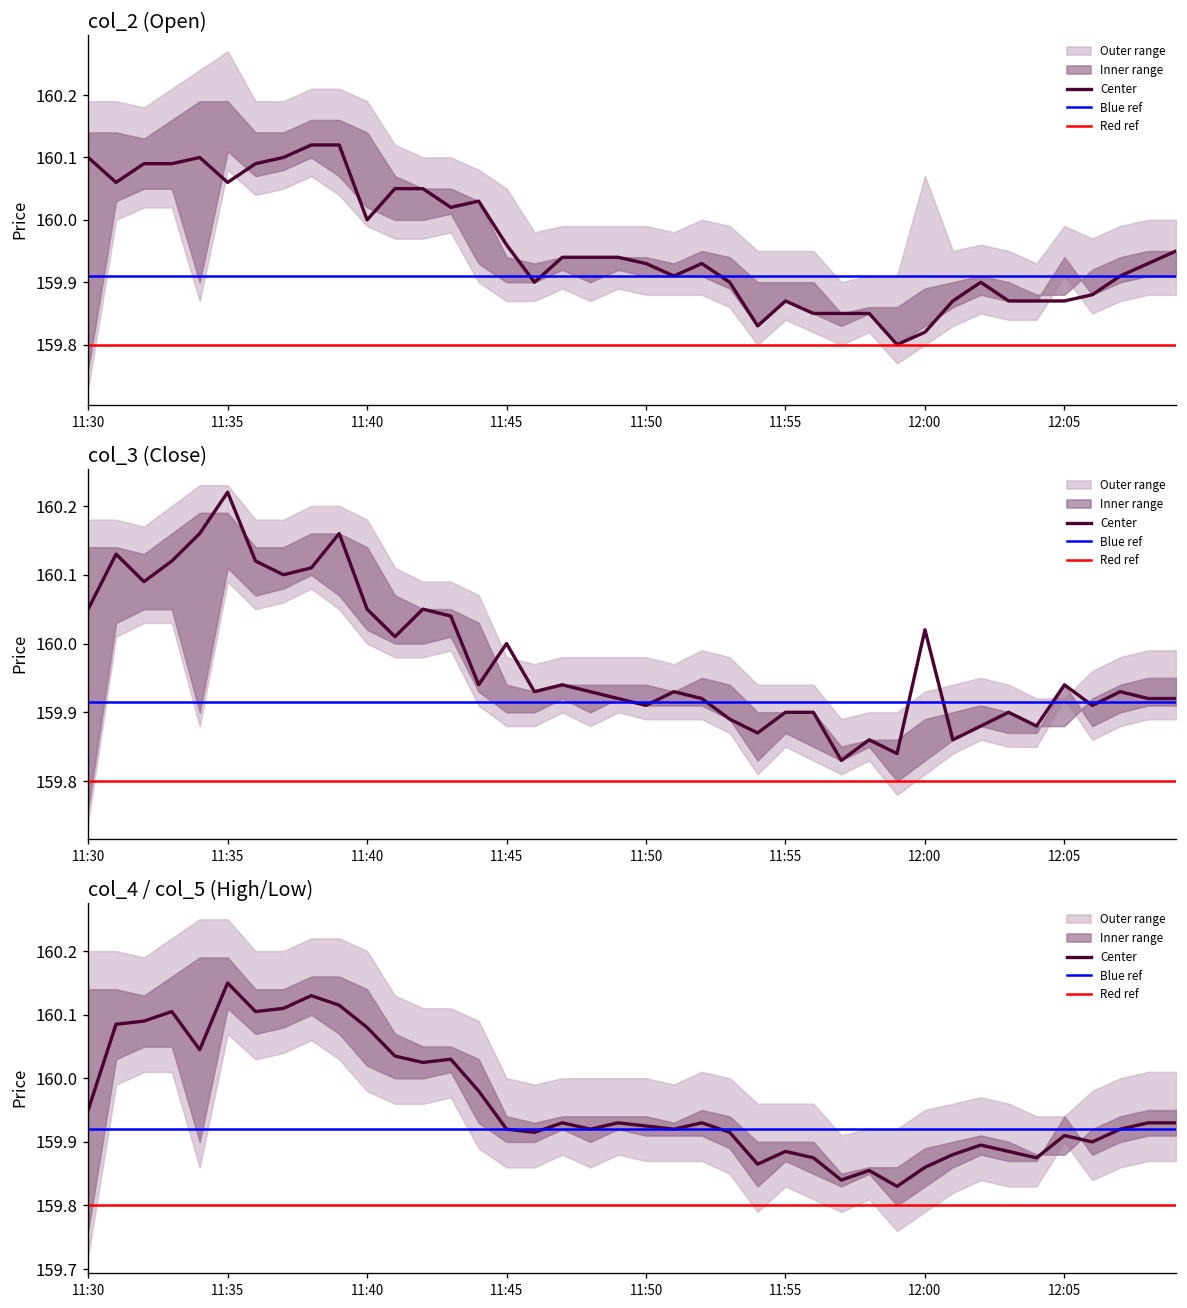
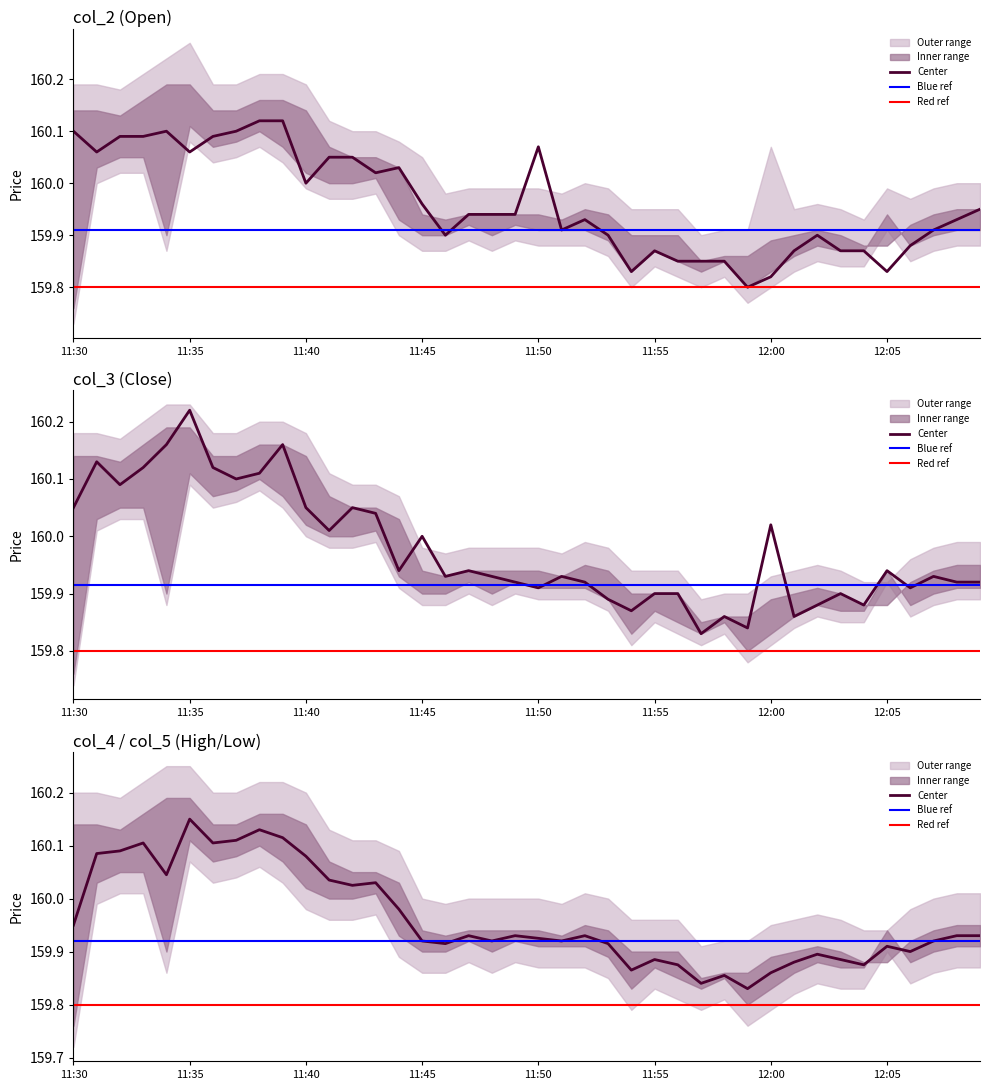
col_2 (Open), Center, 11:50: 159.93 -> 160.07
col_2 (Open), Center, 12:05: 159.87 -> 159.83
